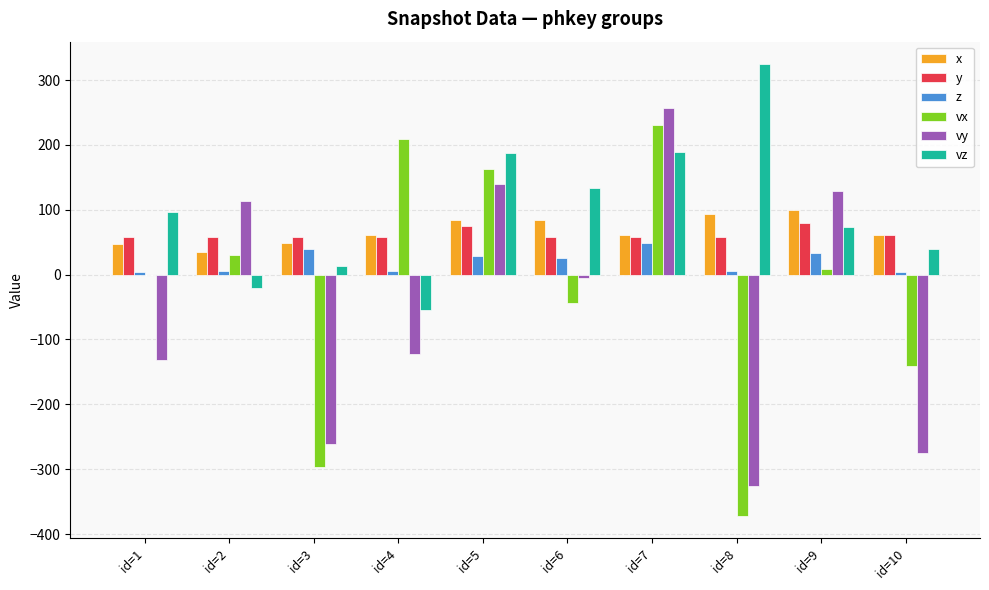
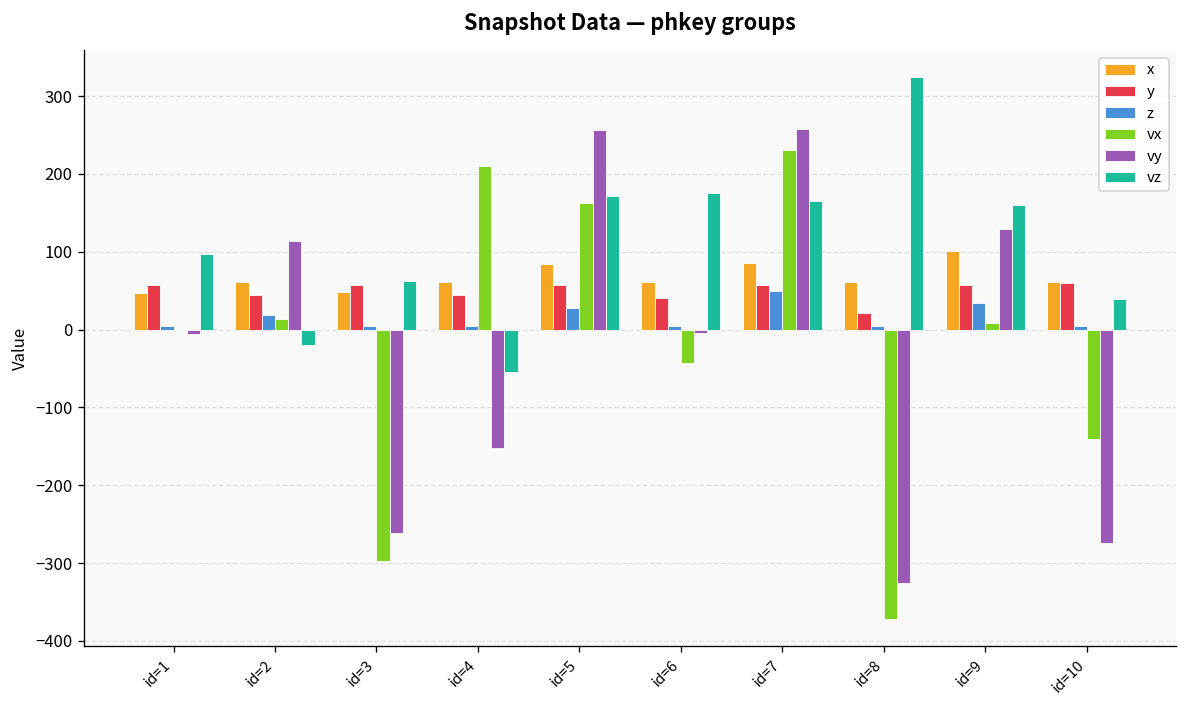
vy, id=1: -130 -> -10
x, id=2: 40 -> 60
y, id=2: 60 -> 40
z, id=2: 0 -> 20
vx, id=2: 30 -> 10
z, id=3: 40 -> 0
vz, id=3: 10 -> 60
y, id=4: 60 -> 40
vy, id=4: -120 -> -150
y, id=5: 80 -> 60
vy, id=5: 140 -> 260
vz, id=5: 190 -> 170
x, id=6: 80 -> 60
y, id=6: 60 -> 40
z, id=6: 30 -> 0
vz, id=6: 130 -> 180
x, id=7: 60 -> 90
vz, id=7: 190 -> 170
x, id=8: 90 -> 60
y, id=8: 60 -> 20
y, id=9: 80 -> 60
vz, id=9: 70 -> 160
